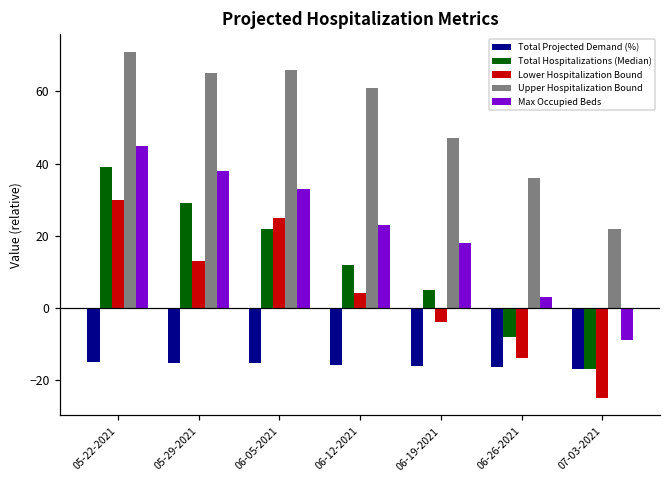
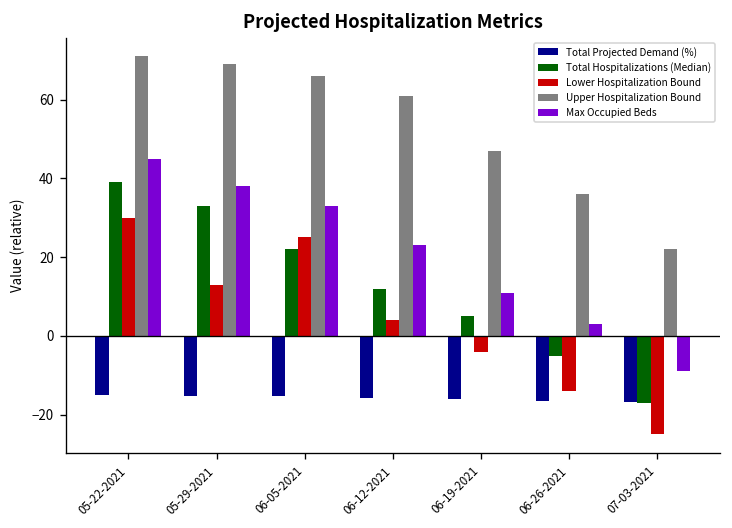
Total Hospitalizations (Median), 05-29-2021: 29 -> 33
Upper Hospitalization Bound, 05-29-2021: 65 -> 69
Max Occupied Beds, 06-19-2021: 18 -> 11
Total Hospitalizations (Median), 06-26-2021: -8 -> -5
